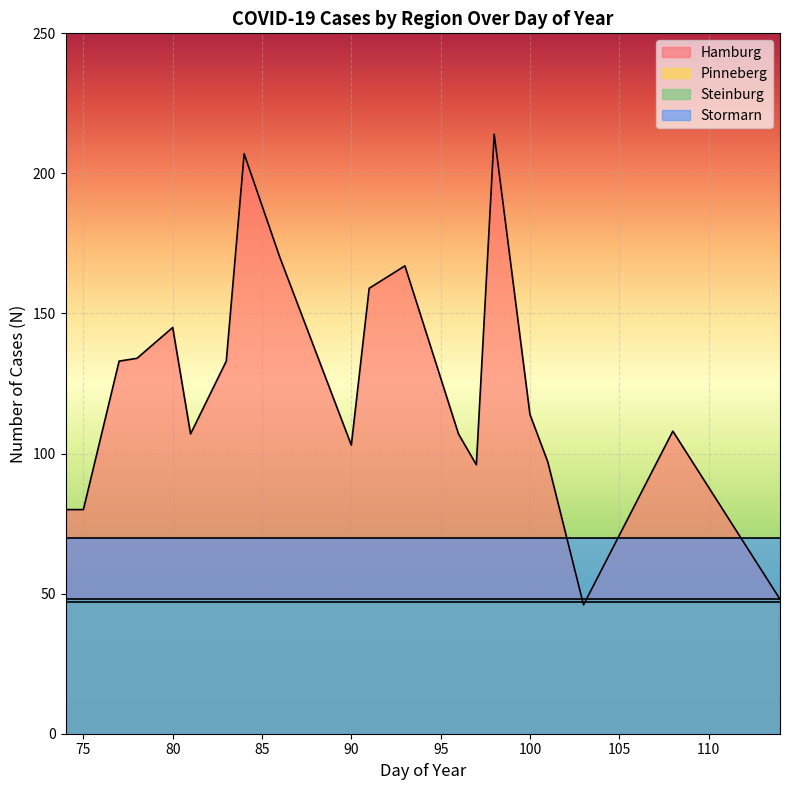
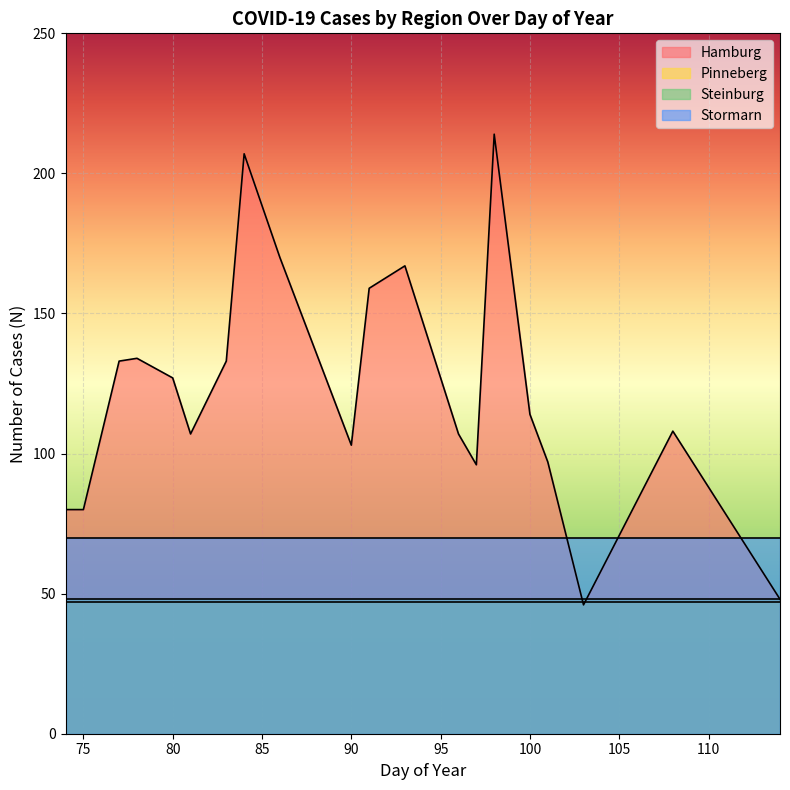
Hamburg, 80: 145 -> 127
